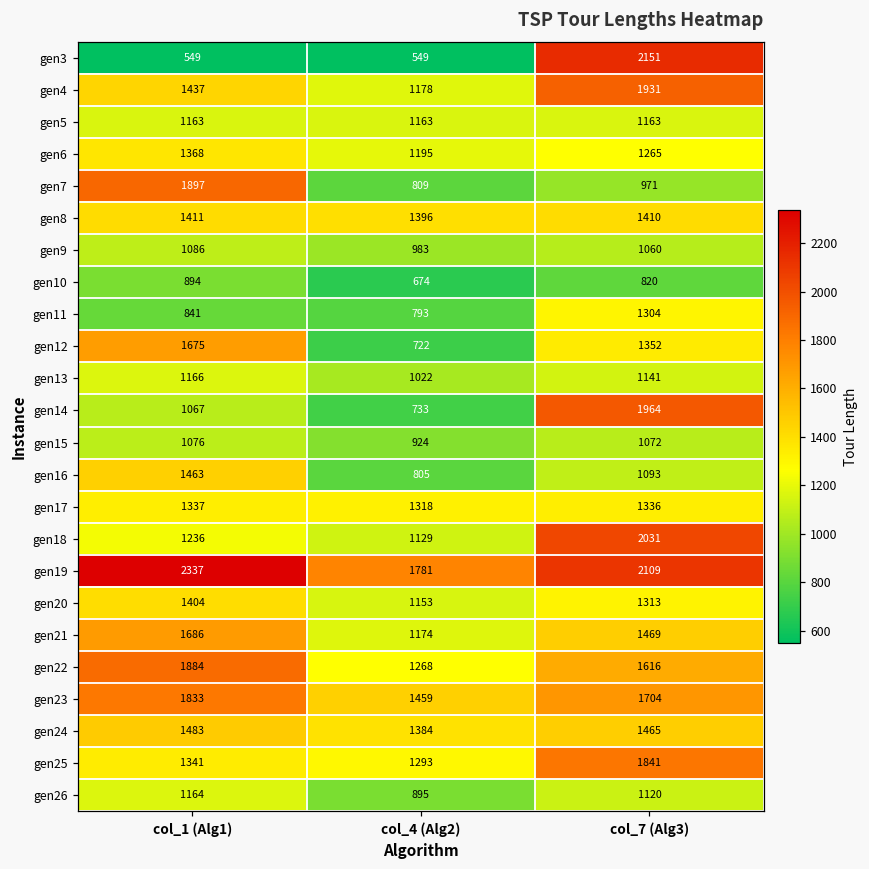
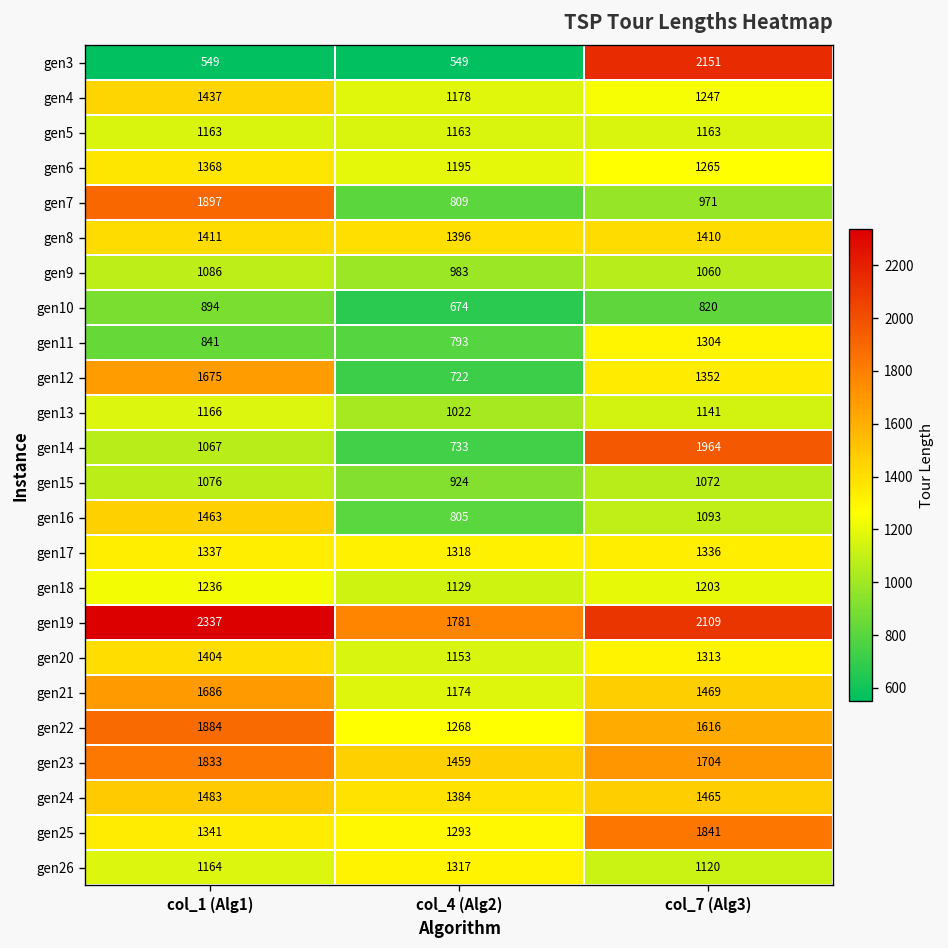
gen4, col_7 (Alg3): 1931 -> 1247
gen18, col_7 (Alg3): 2031 -> 1203
gen26, col_4 (Alg2): 895 -> 1317
